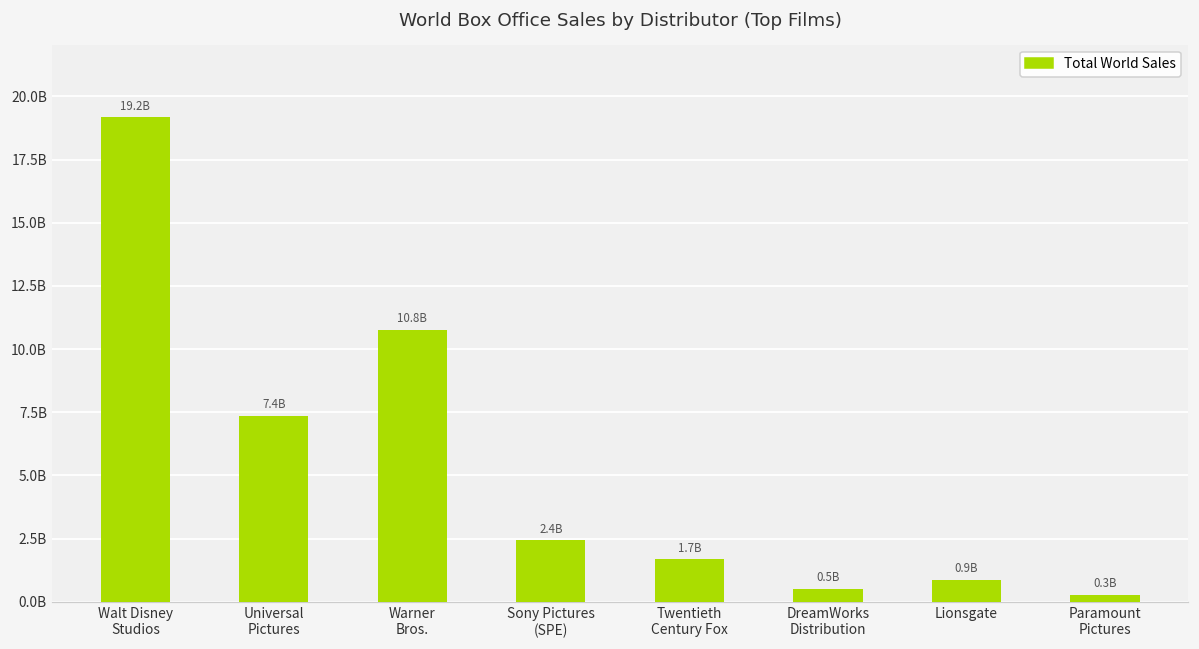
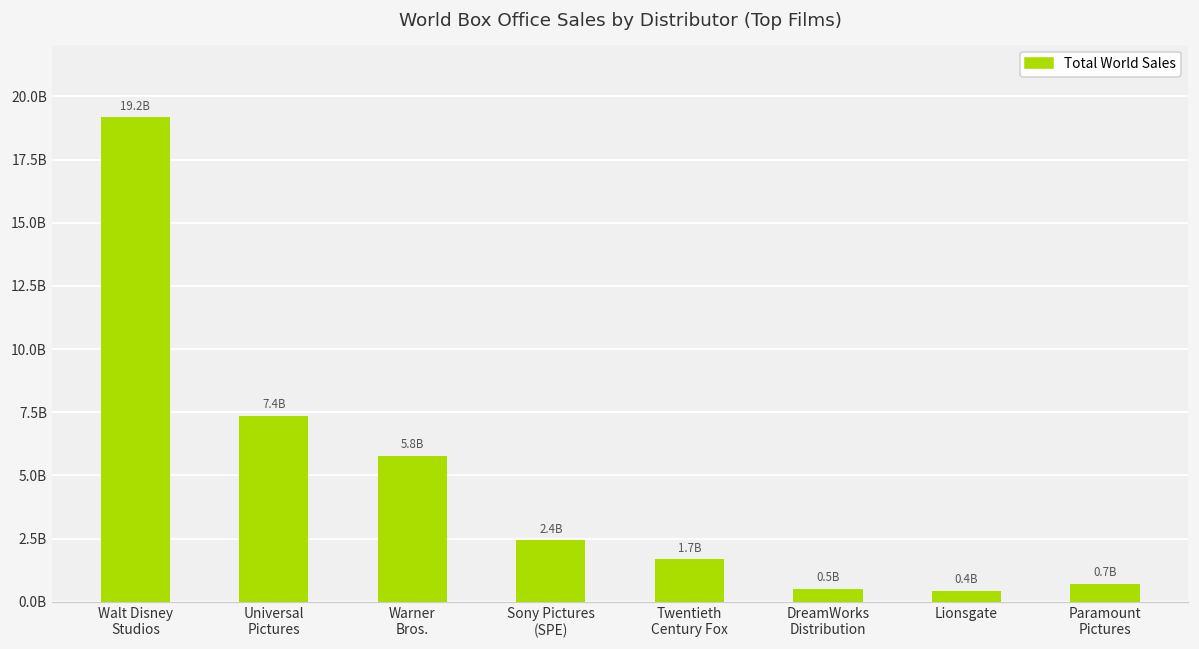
Warner Bros.: 10.8B -> 5.8B
Lionsgate: 0.9B -> 0.4B
Paramount Pictures: 0.3B -> 0.7B
